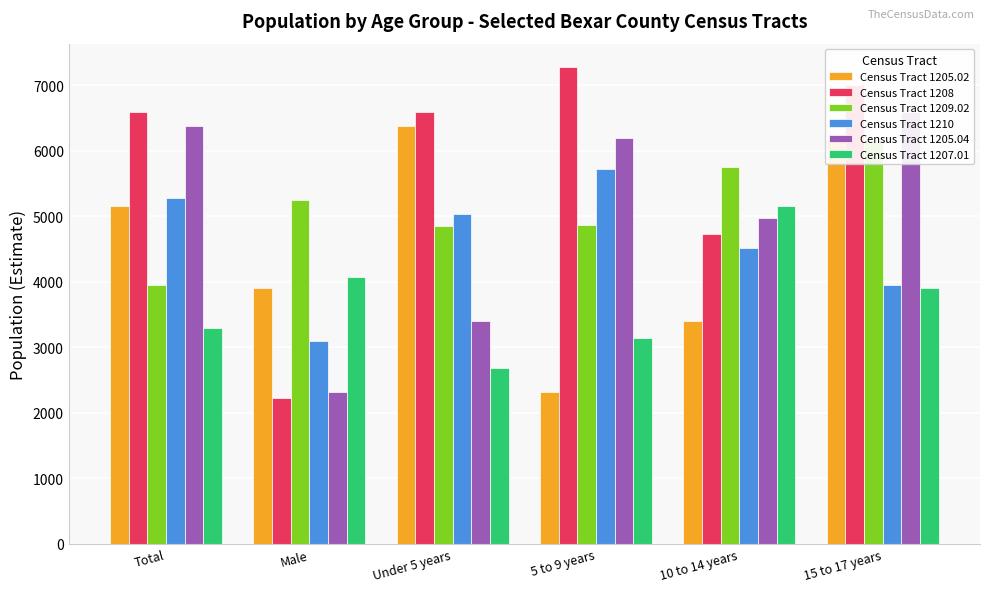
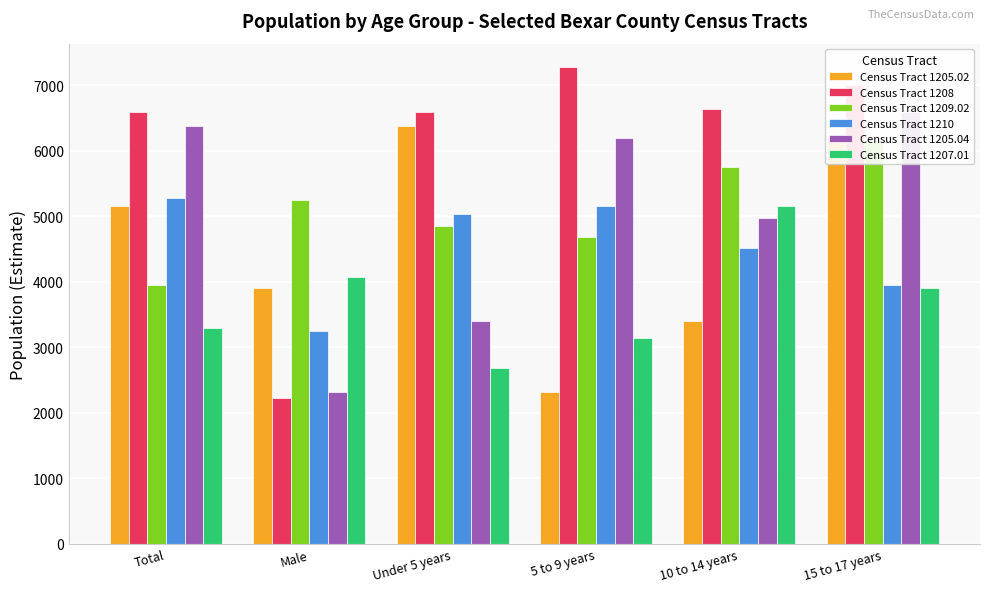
Census Tract 1210, Male: 3100 -> 3300
Census Tract 1209.02, 5 to 9 years: 4900 -> 4700
Census Tract 1210, 5 to 9 years: 5700 -> 5200
Census Tract 1208, 10 to 14 years: 4700 -> 6600
